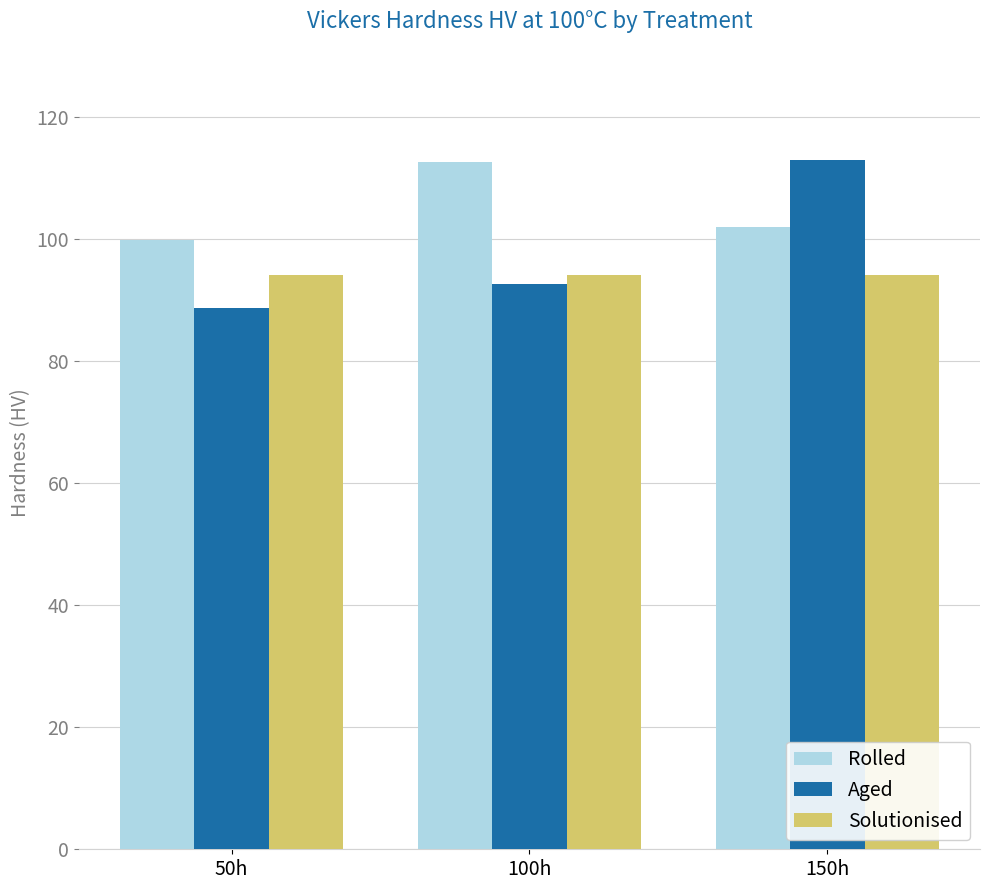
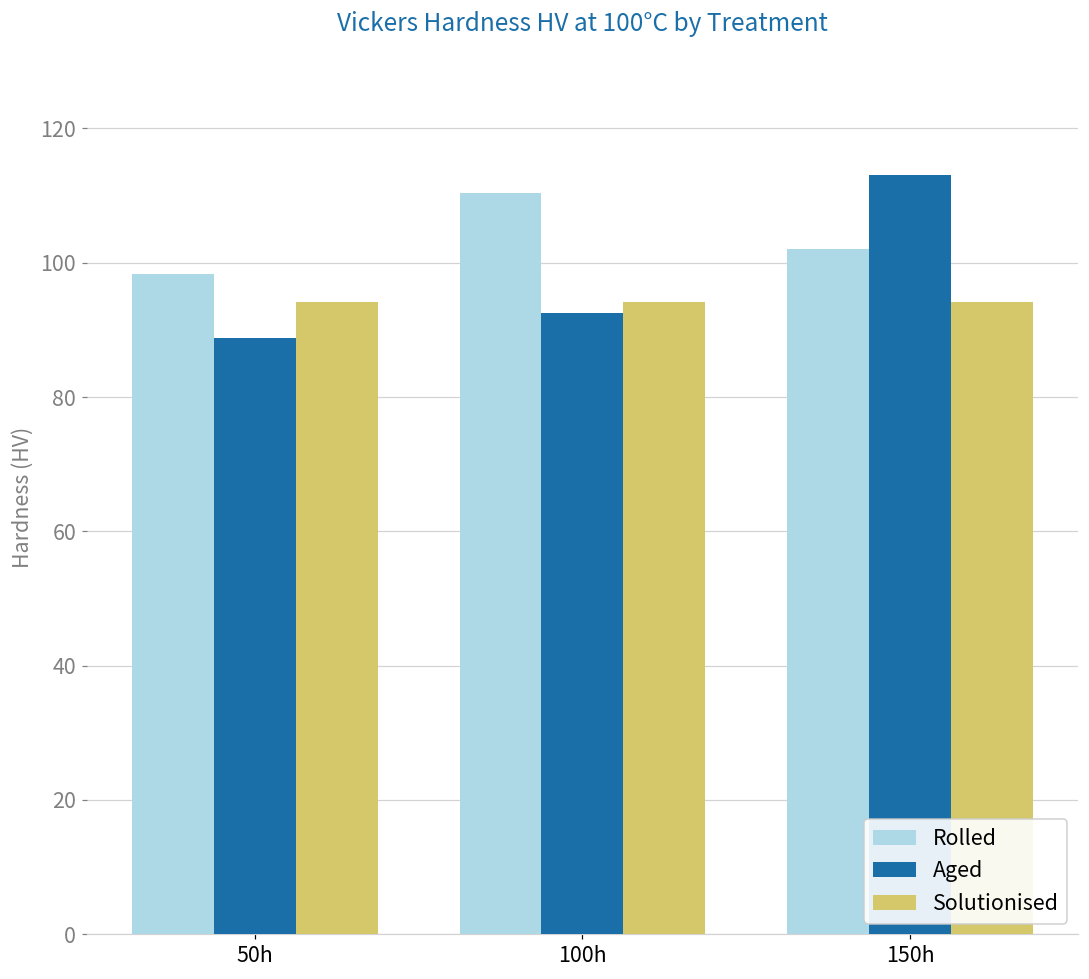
Rolled, 50h: 100 -> 98
Rolled, 100h: 113 -> 110
